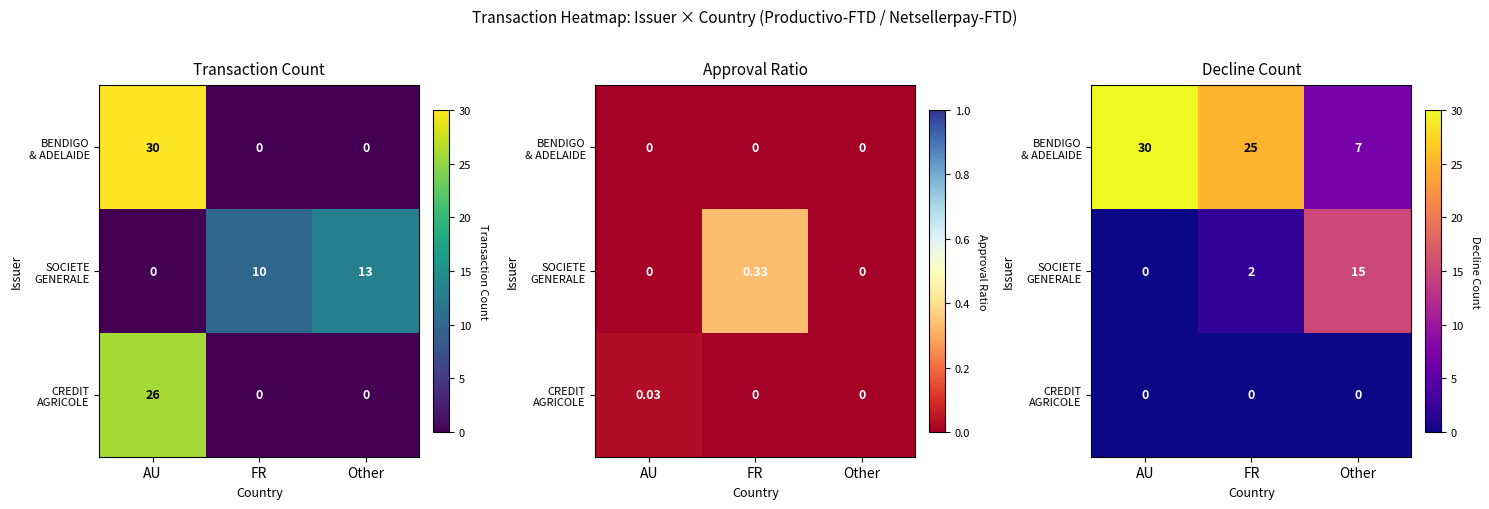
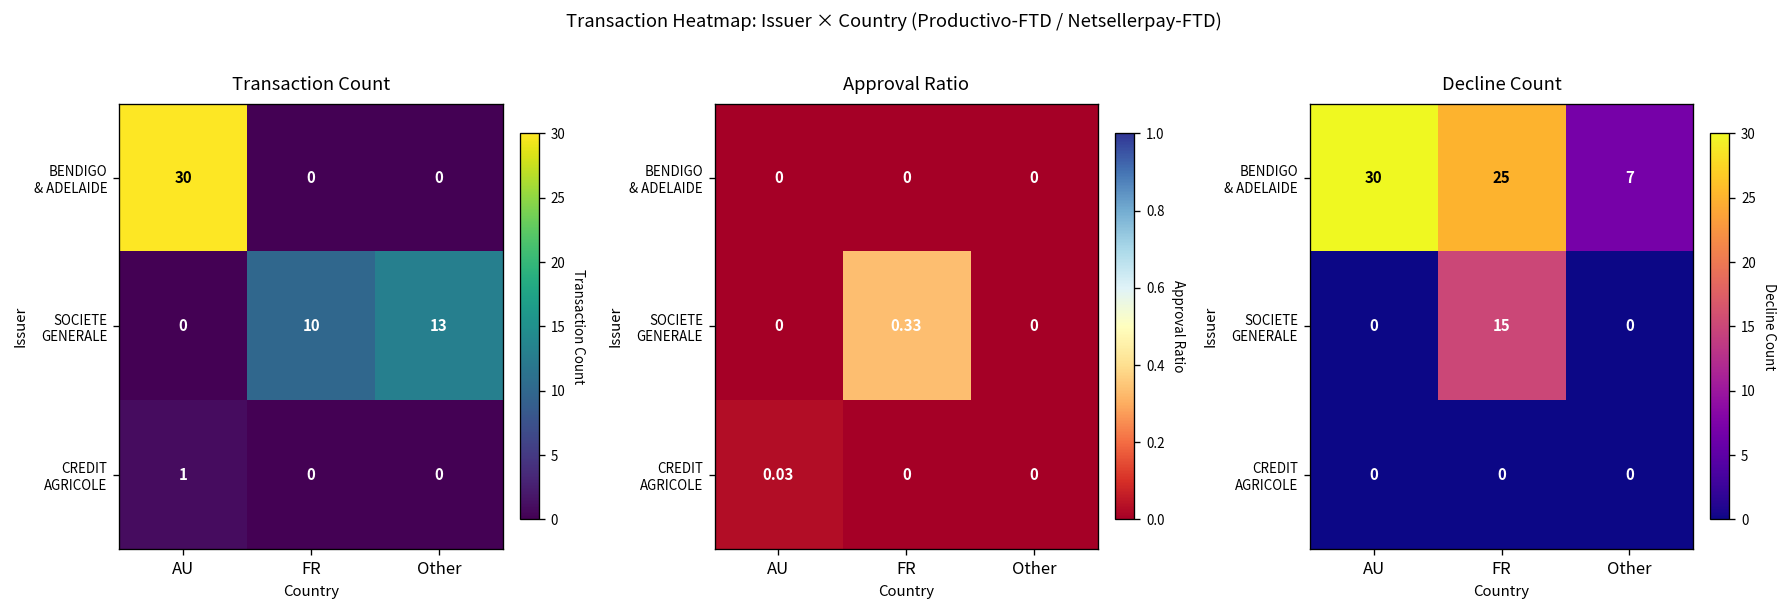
Transaction Count, CREDIT AGRICOLE, AU: 26 -> 1
Decline Count, SOCIETE GENERALE, FR: 2 -> 15
Decline Count, SOCIETE GENERALE, Other: 15 -> 0
